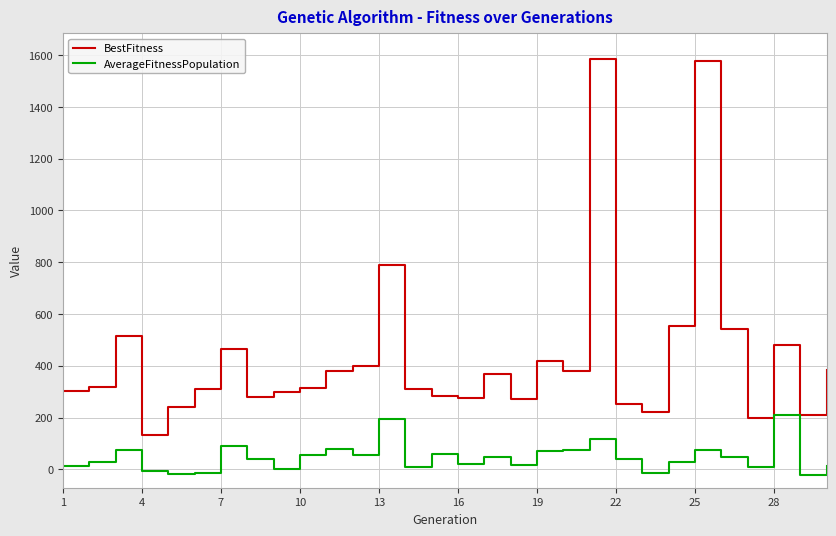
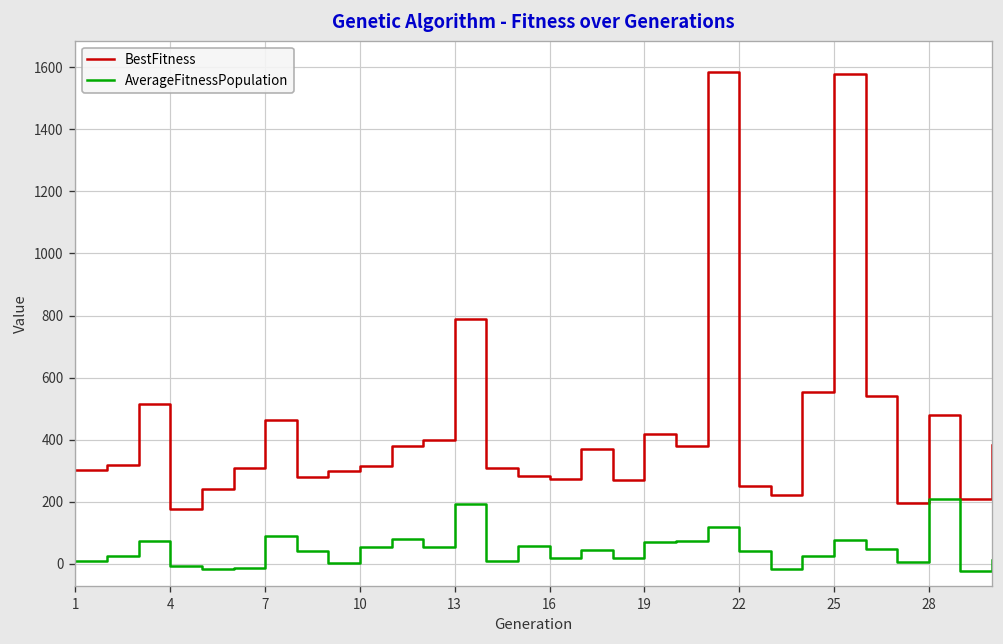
BestFitness, 4: 130 -> 180
